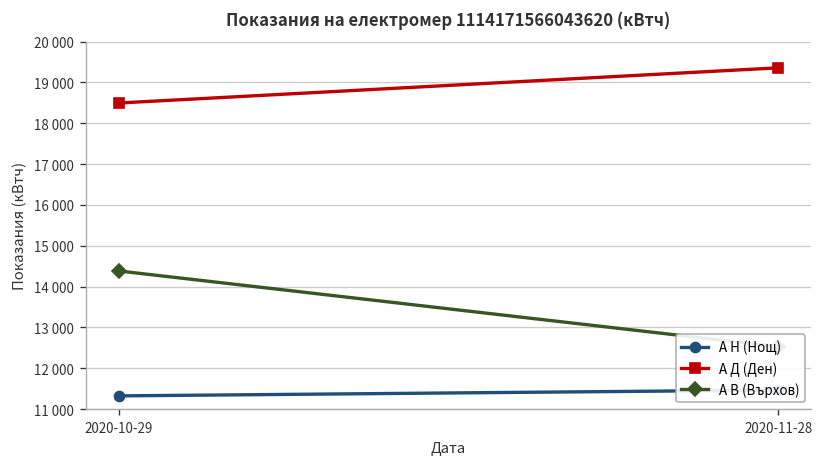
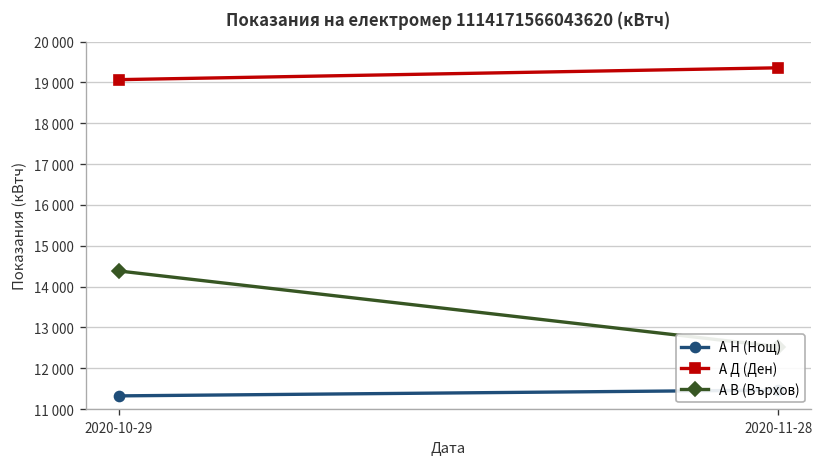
А Д (Ден), 2020-10-29: 18500 -> 19100
